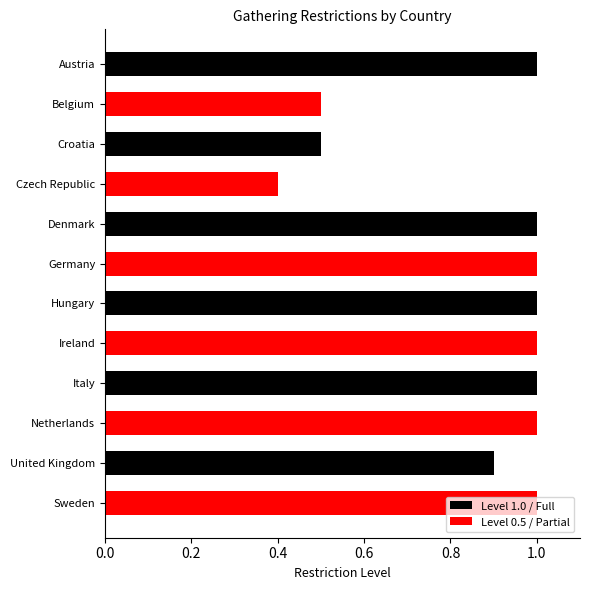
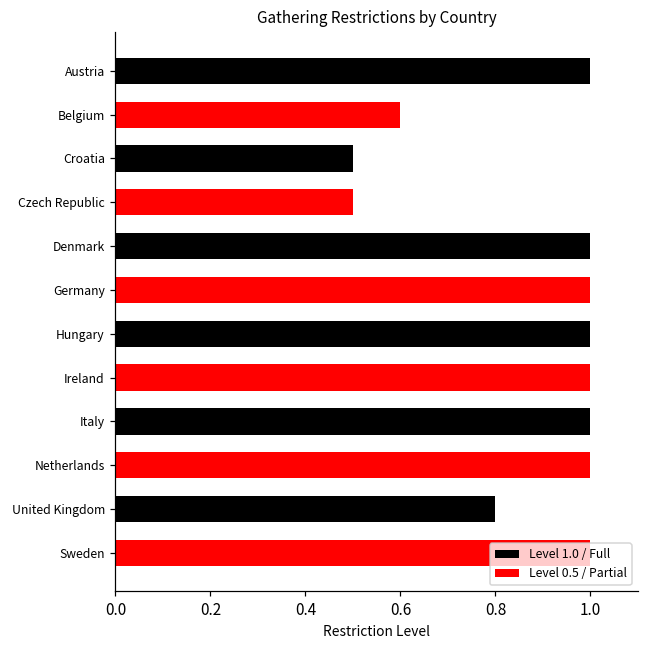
Belgium: 0.5 -> 0.6
Czech Republic: 0.4 -> 0.5
United Kingdom: 0.9 -> 0.8
